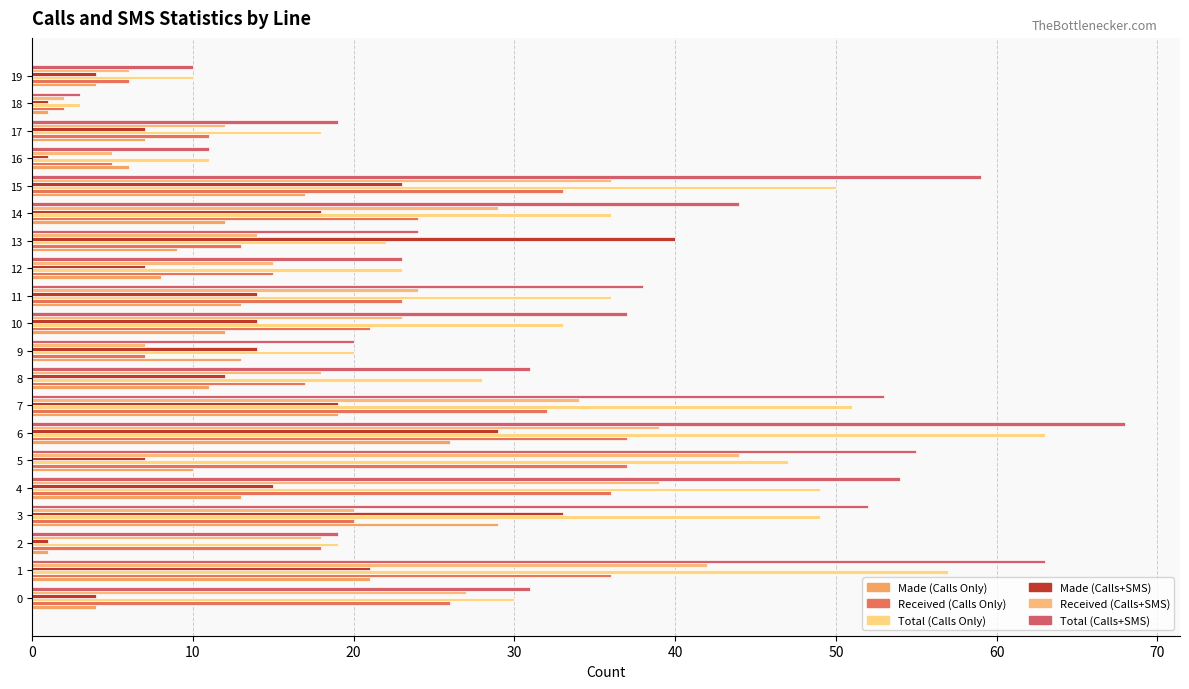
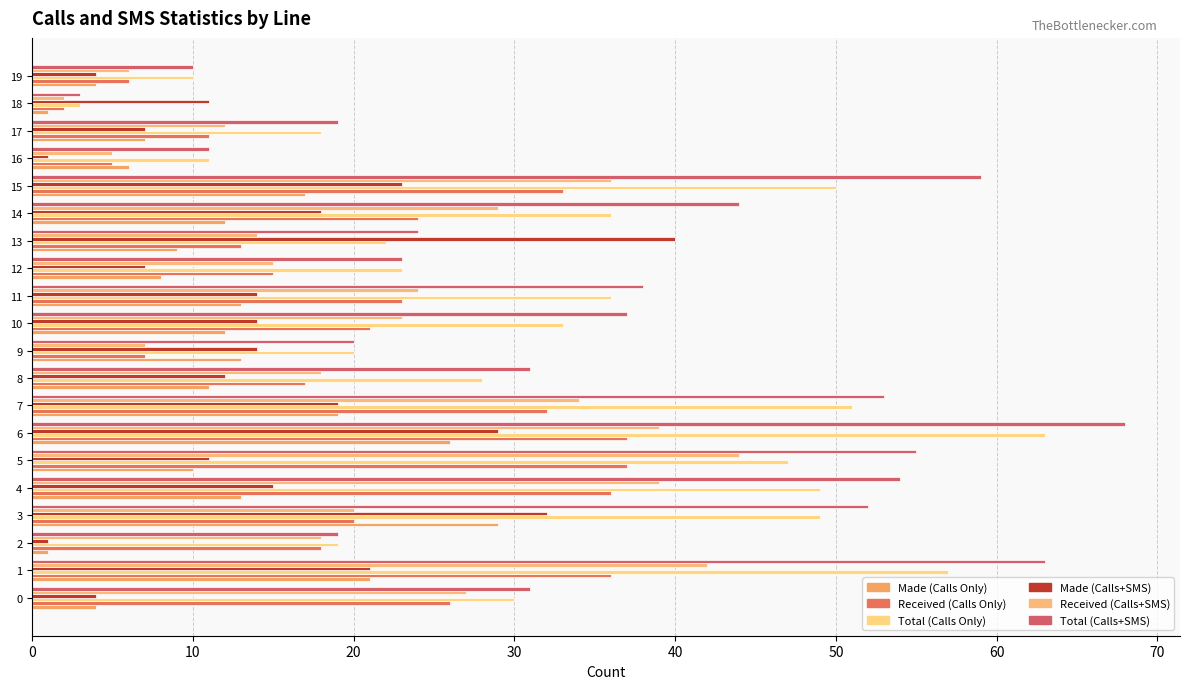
Made (Calls+SMS), 18: 1 -> 11
Made (Calls+SMS), 5: 7 -> 11
Made (Calls+SMS), 3: 33 -> 32
